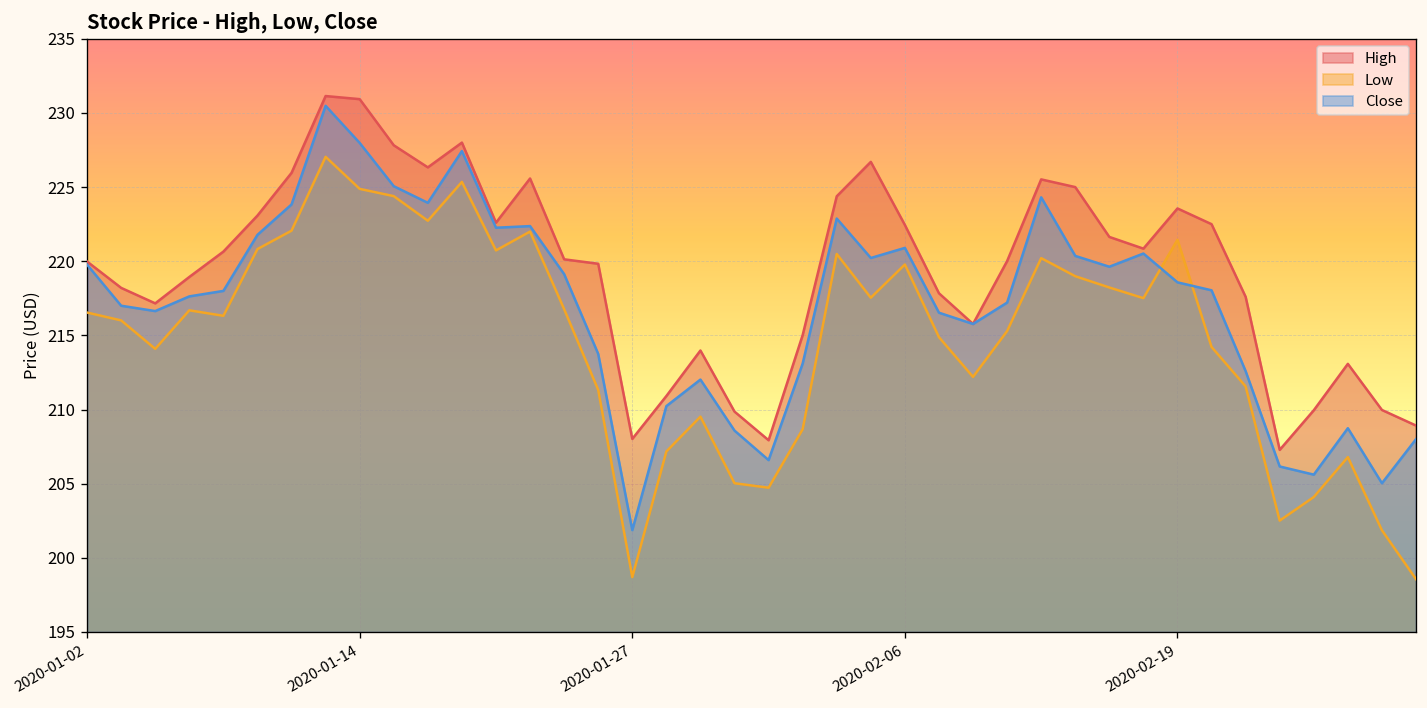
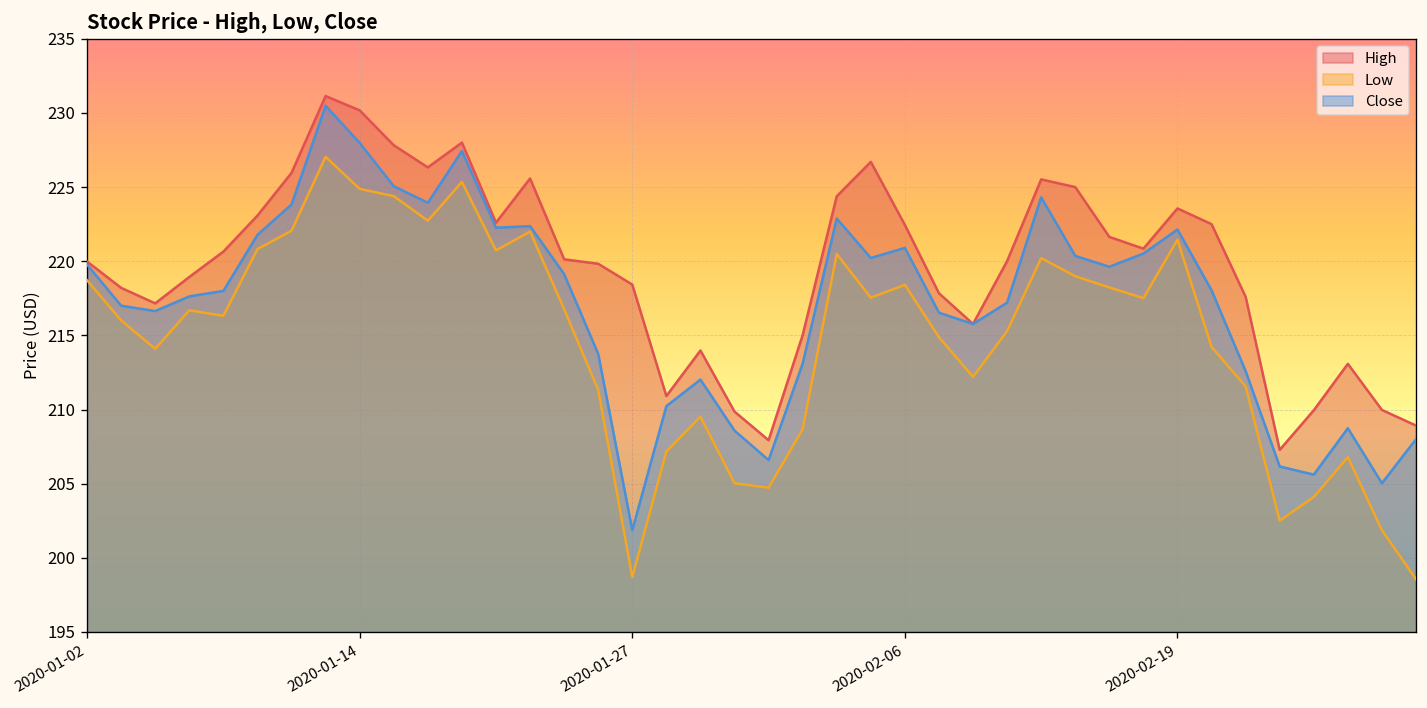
Low, 2020-01-02: 216.5 -> 218.7
High, 2020-01-14: 230.9 -> 230.2
High, 2020-01-27: 208.0 -> 218.4
Low, 2020-02-06: 219.8 -> 218.4
Close, 2020-02-19: 218.6 -> 222.1
